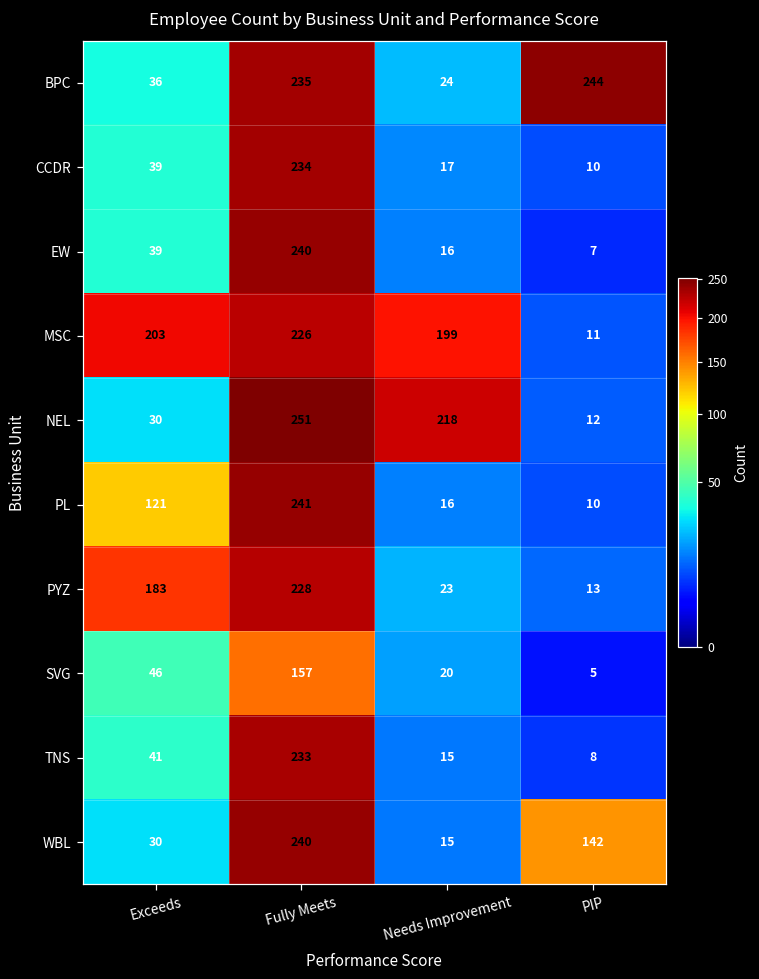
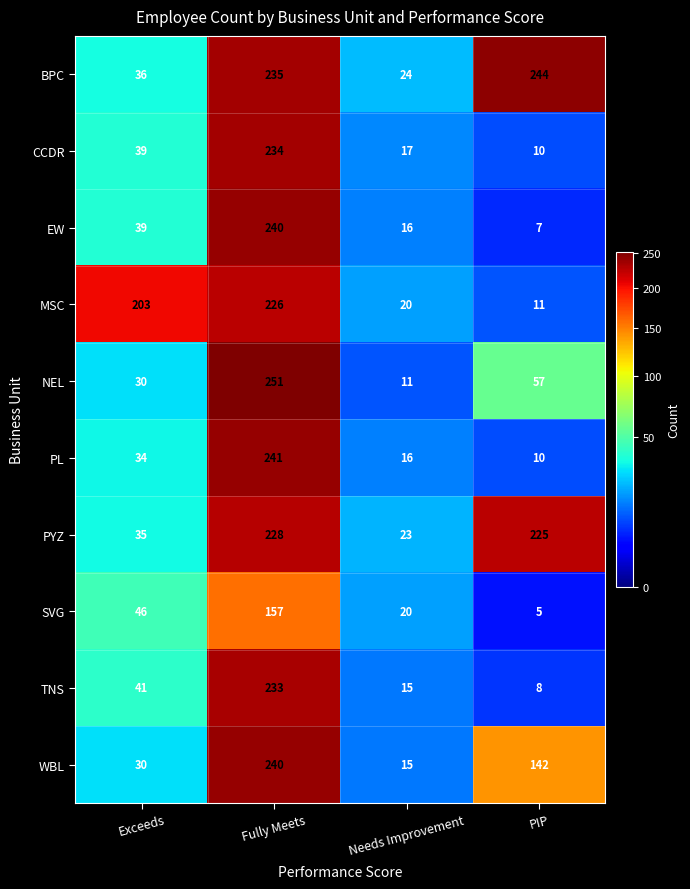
MSC, Needs Improvement: 199 -> 20
NEL, Needs Improvement: 218 -> 11
NEL, PIP: 12 -> 57
PL, Exceeds: 121 -> 34
PYZ, Exceeds: 183 -> 35
PYZ, PIP: 13 -> 225
